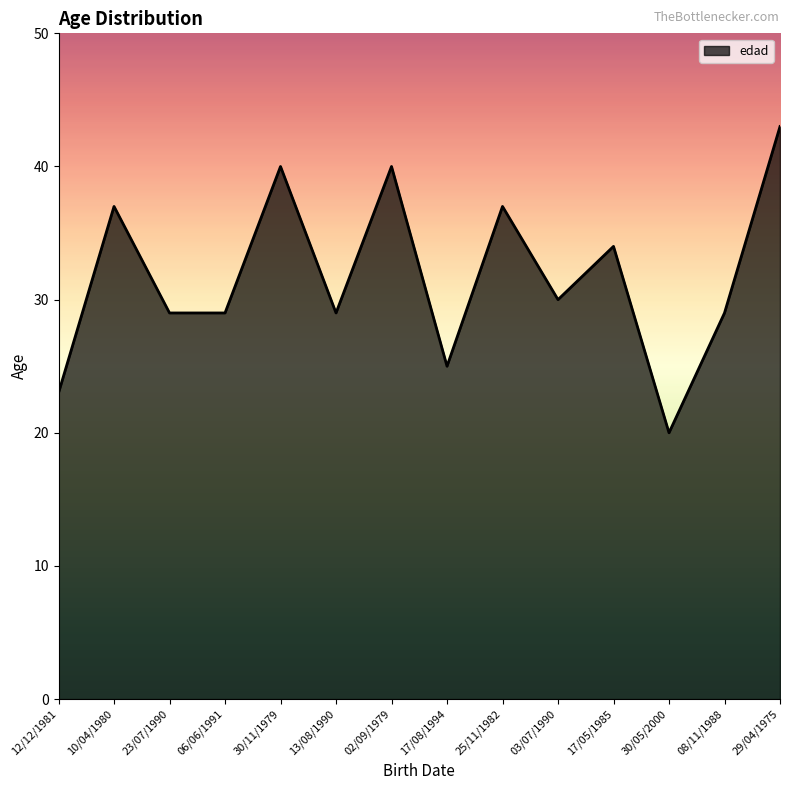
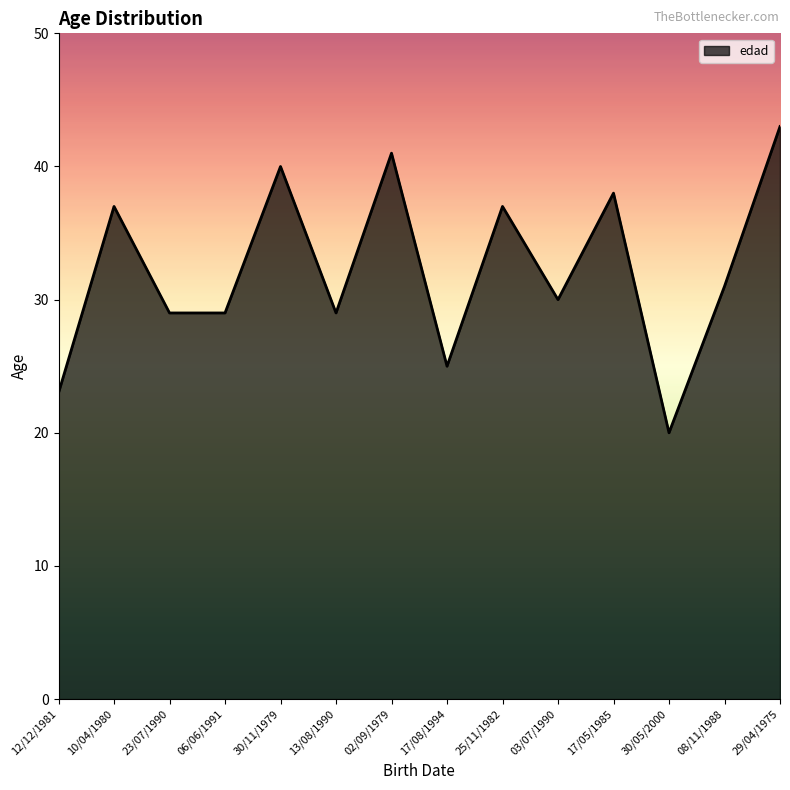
02/09/1979: 40 -> 41
17/05/1985: 34 -> 38
08/11/1988: 29 -> 31
